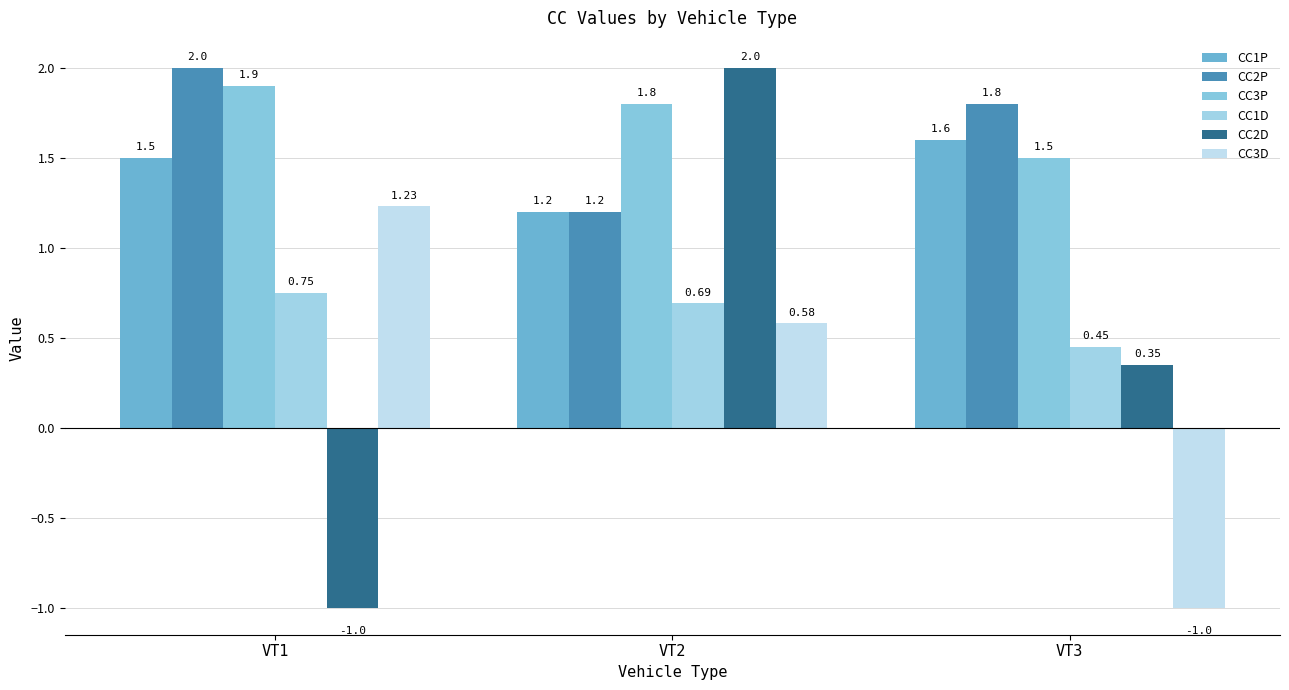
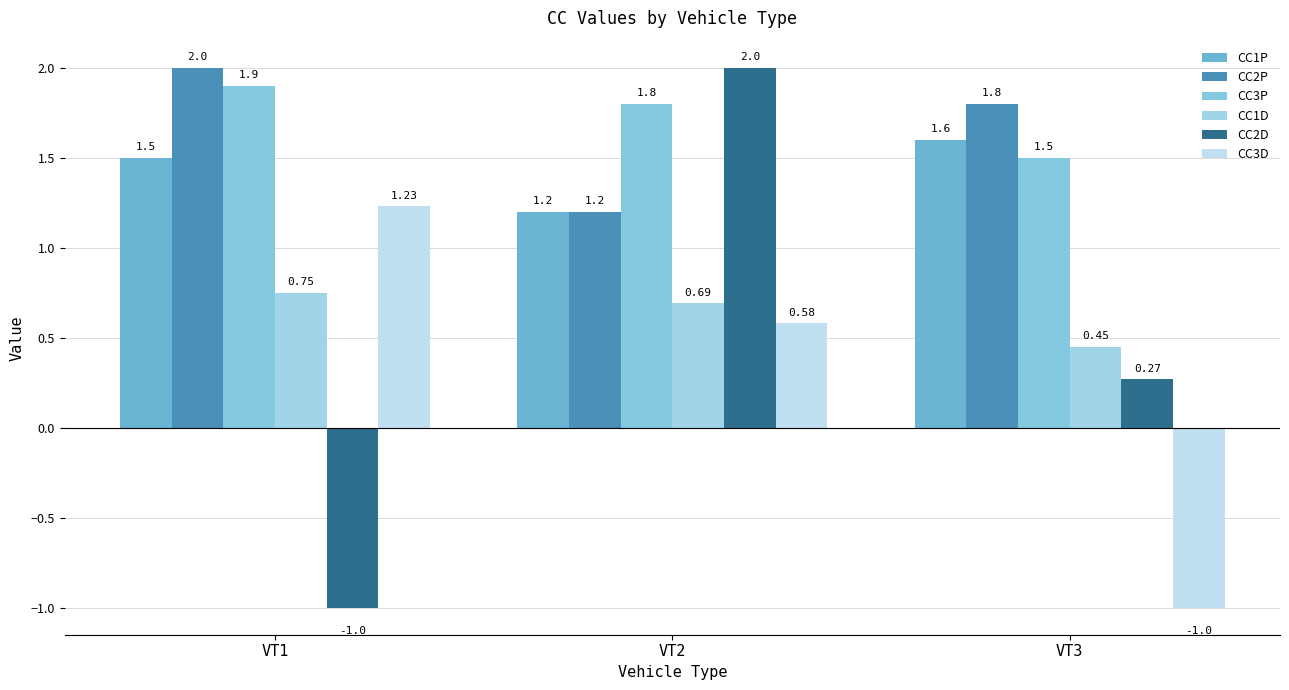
CC2D, VT3: 0.35 -> 0.27
